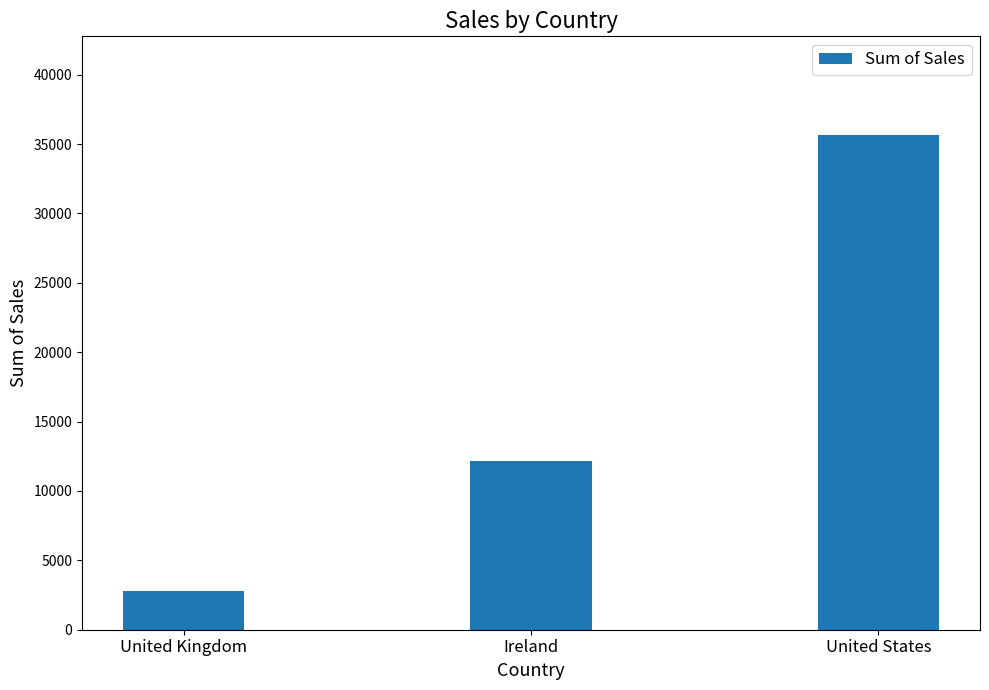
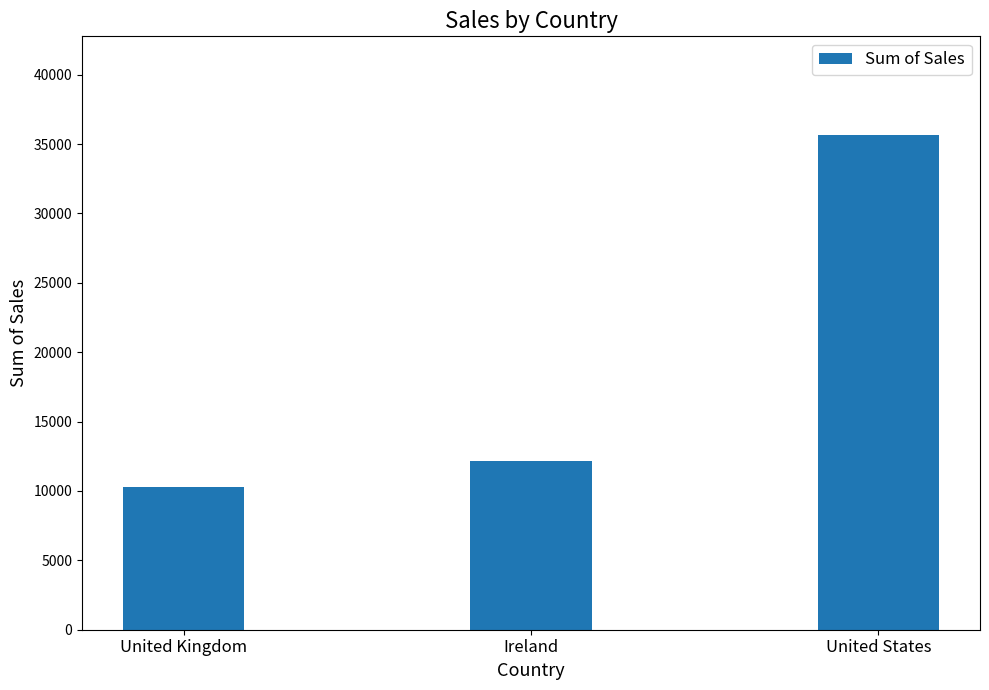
United Kingdom: 2800 -> 10300
